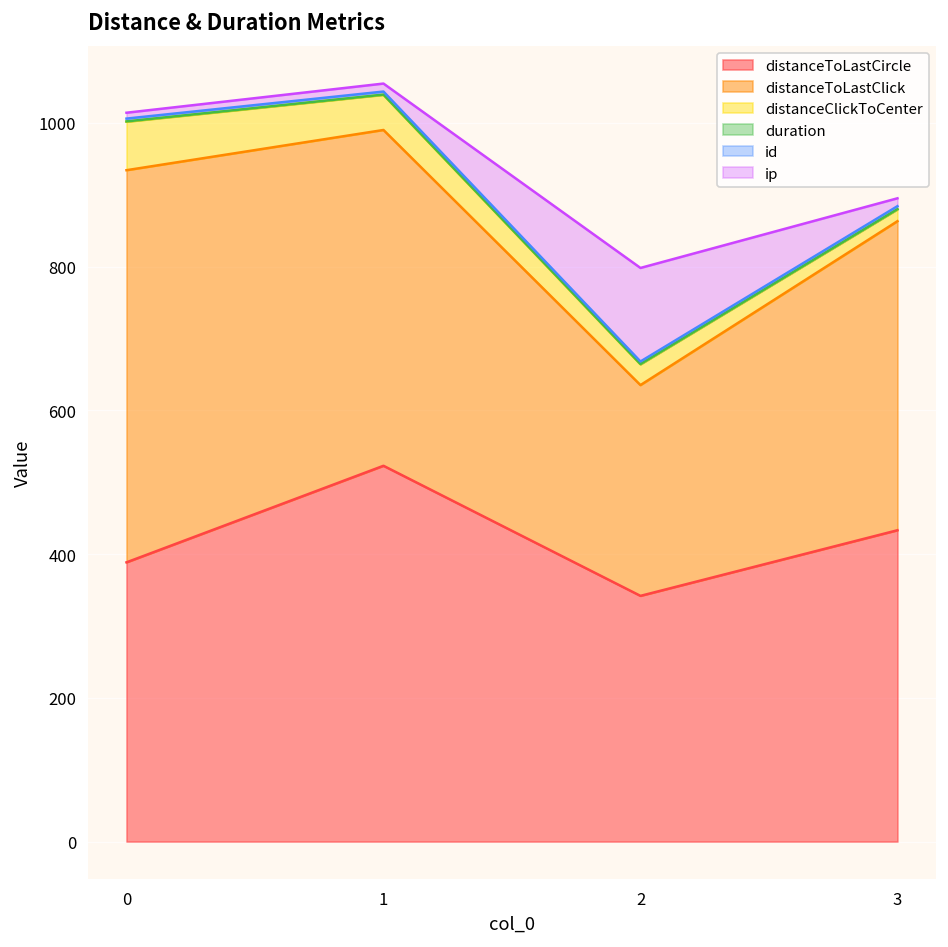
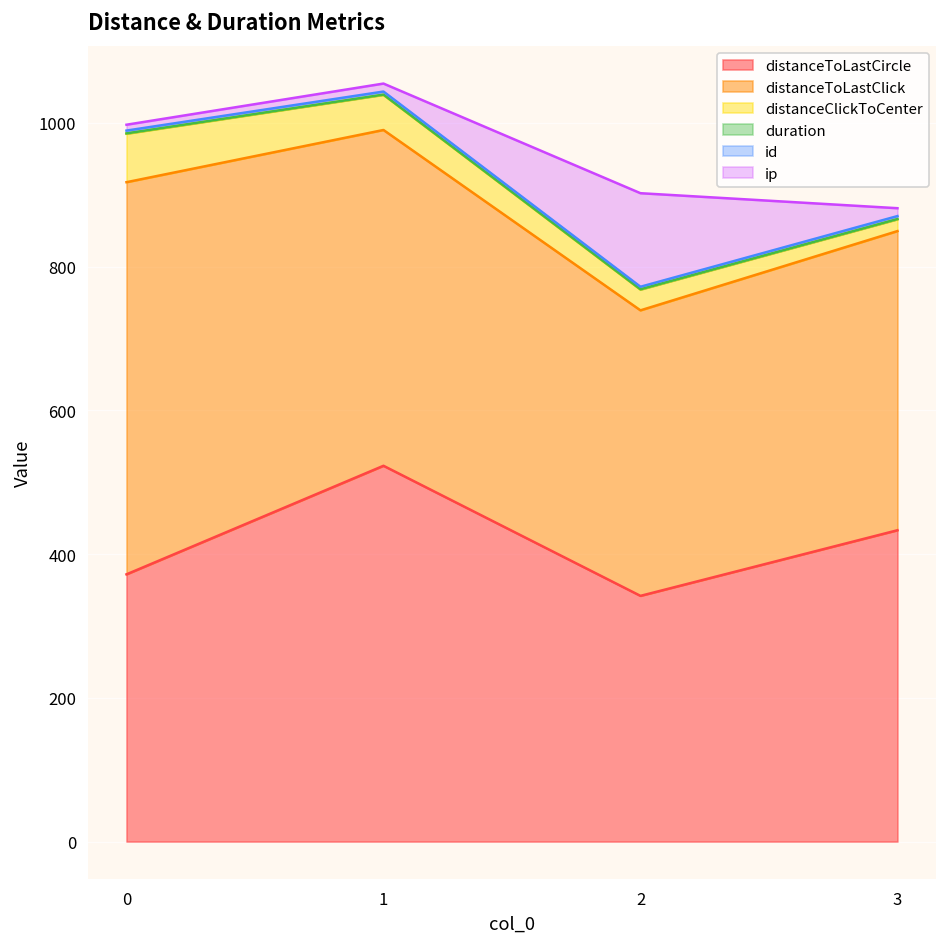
distanceToLastCircle, 0: 390 -> 370
distanceToLastClick, 2: 290 -> 400
distanceToLastClick, 3: 430 -> 420
